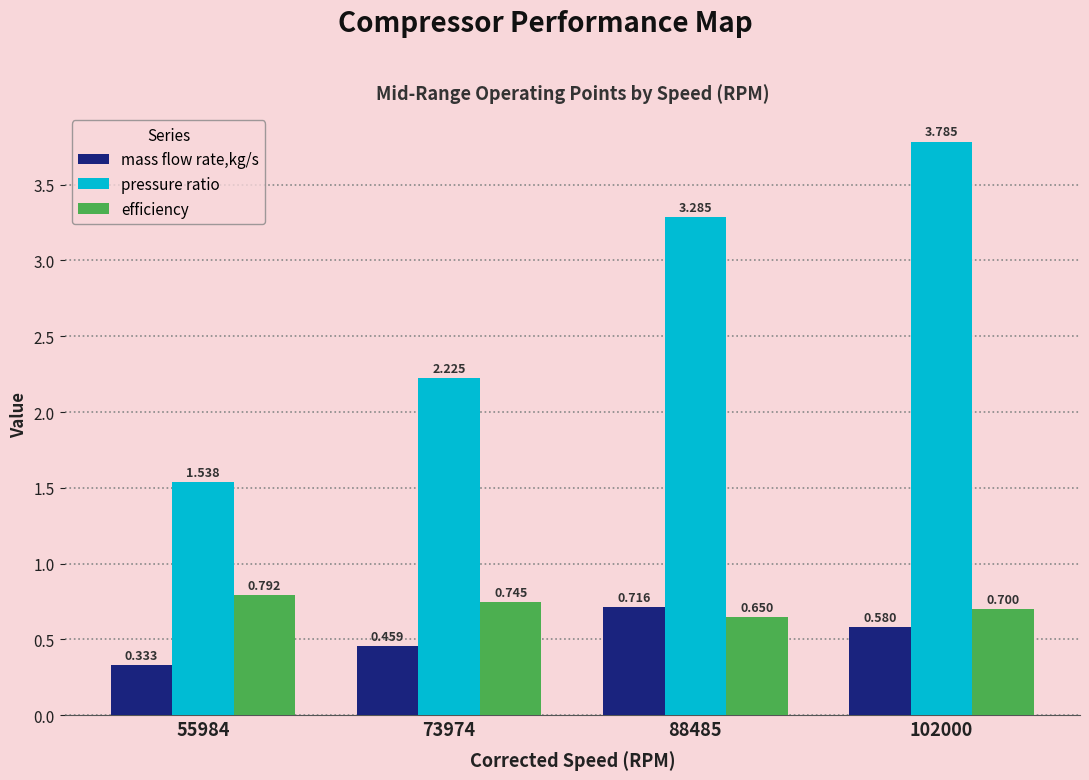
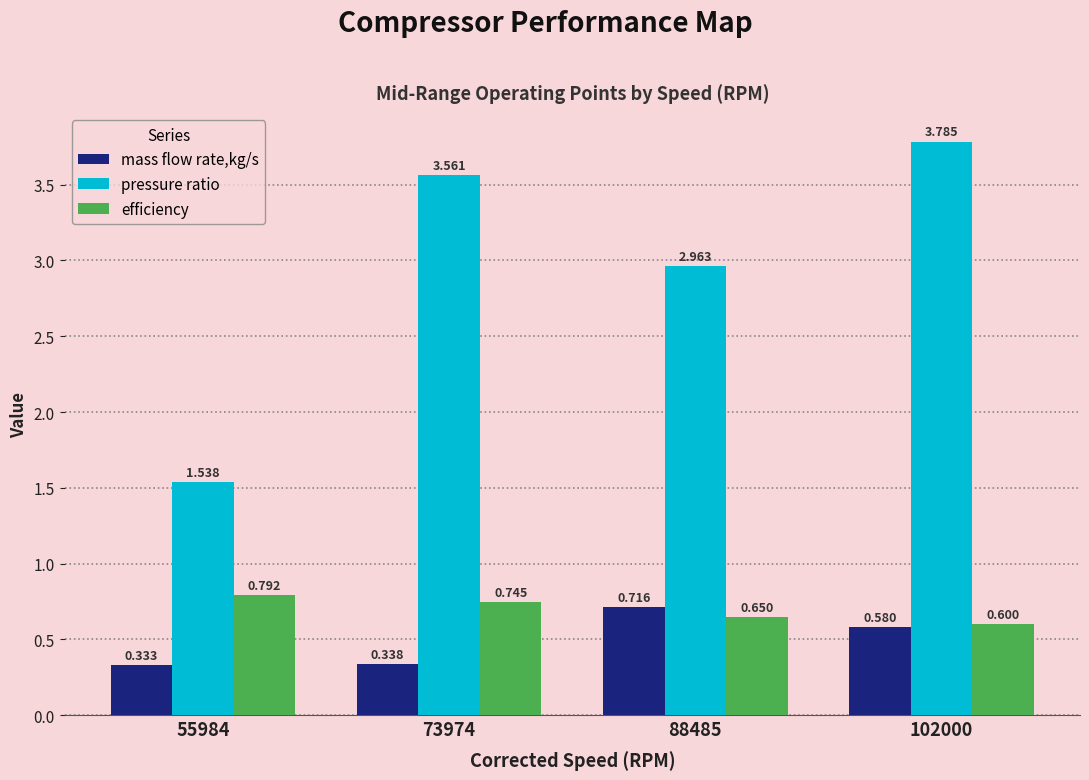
mass flow rate,kg/s, 73974: 0.459 -> 0.338
pressure ratio, 73974: 2.225 -> 3.561
pressure ratio, 88485: 3.285 -> 2.963
efficiency, 102000: 0.700 -> 0.600
